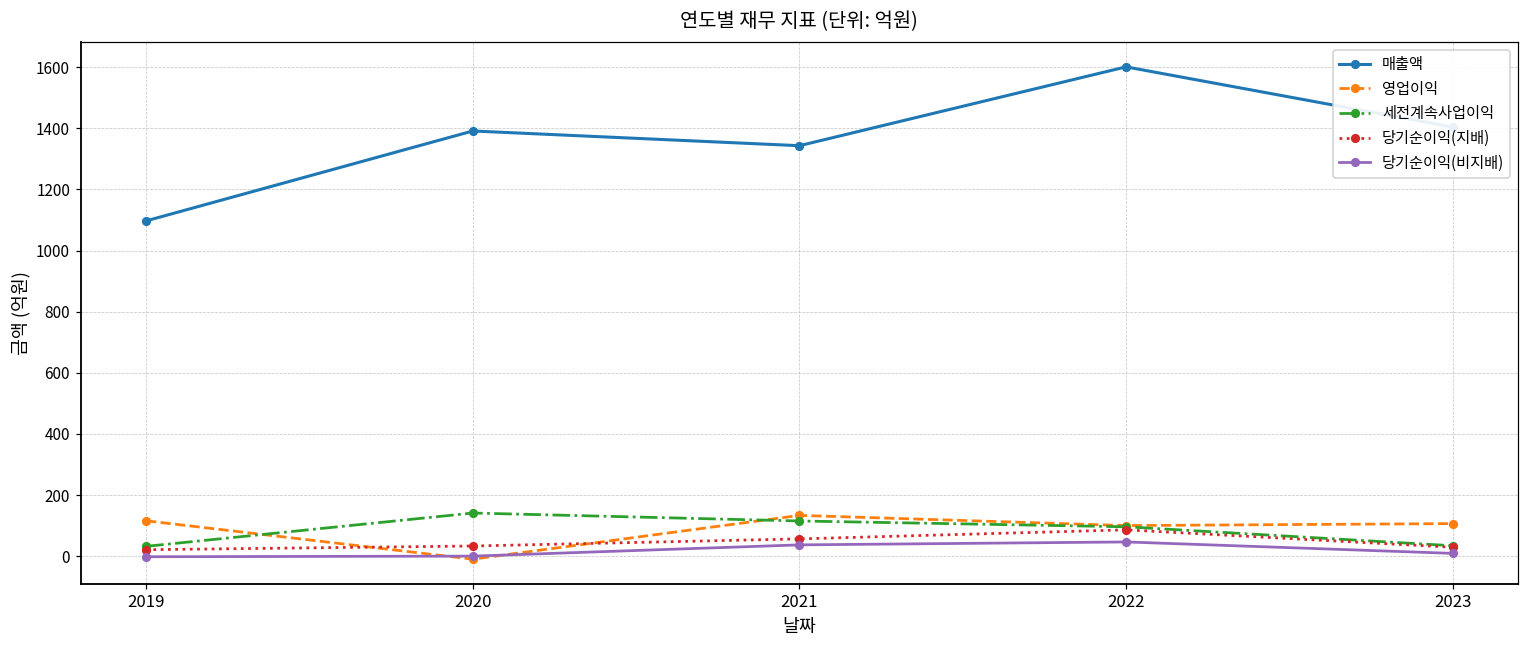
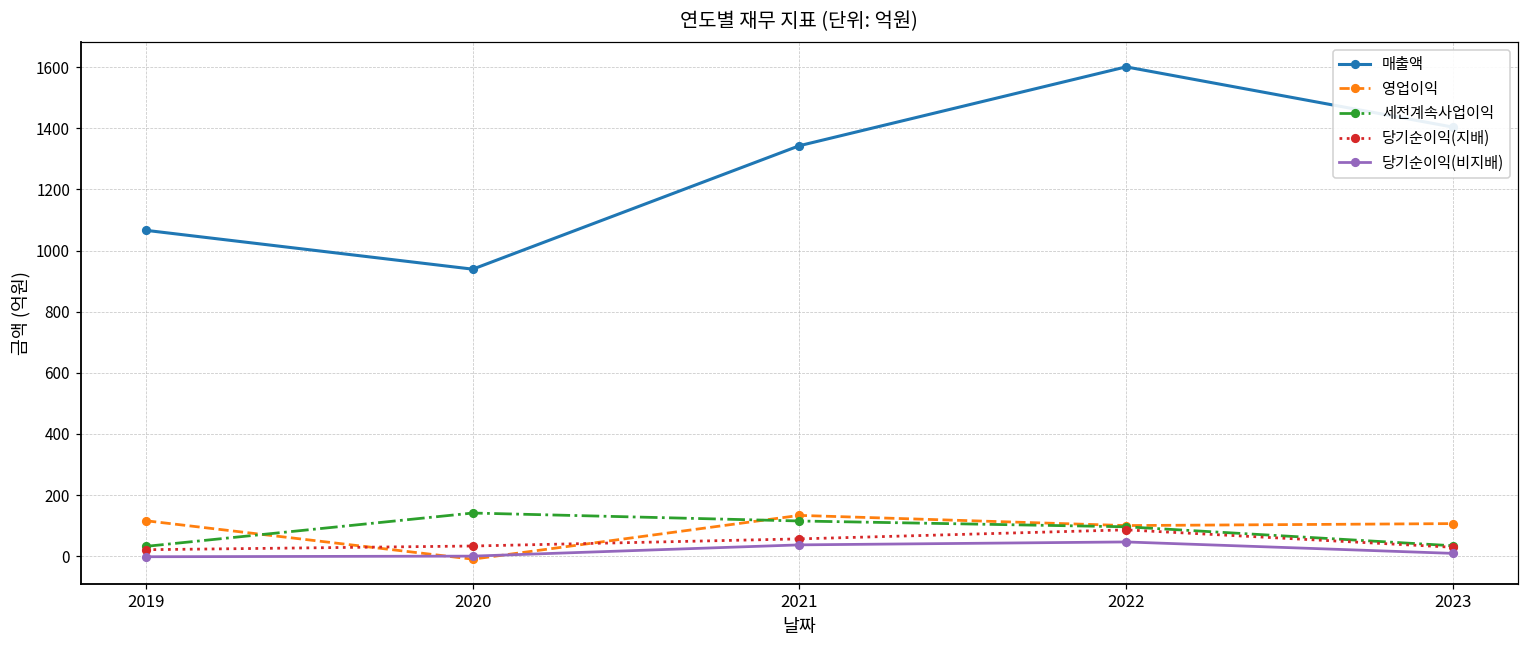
매출액, 2019: 1100 -> 1070
매출액, 2020: 1390 -> 940
